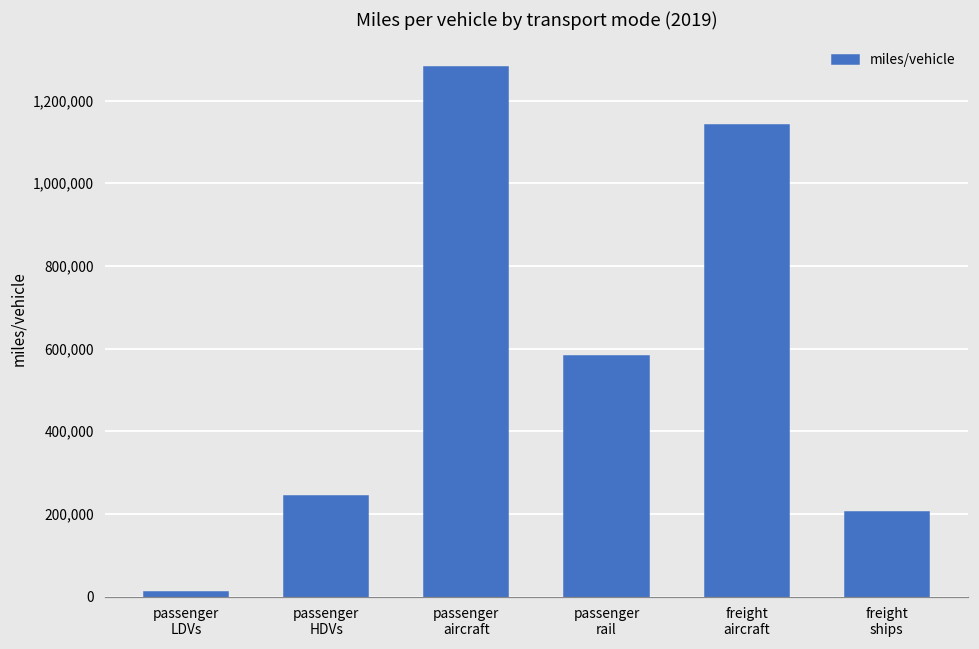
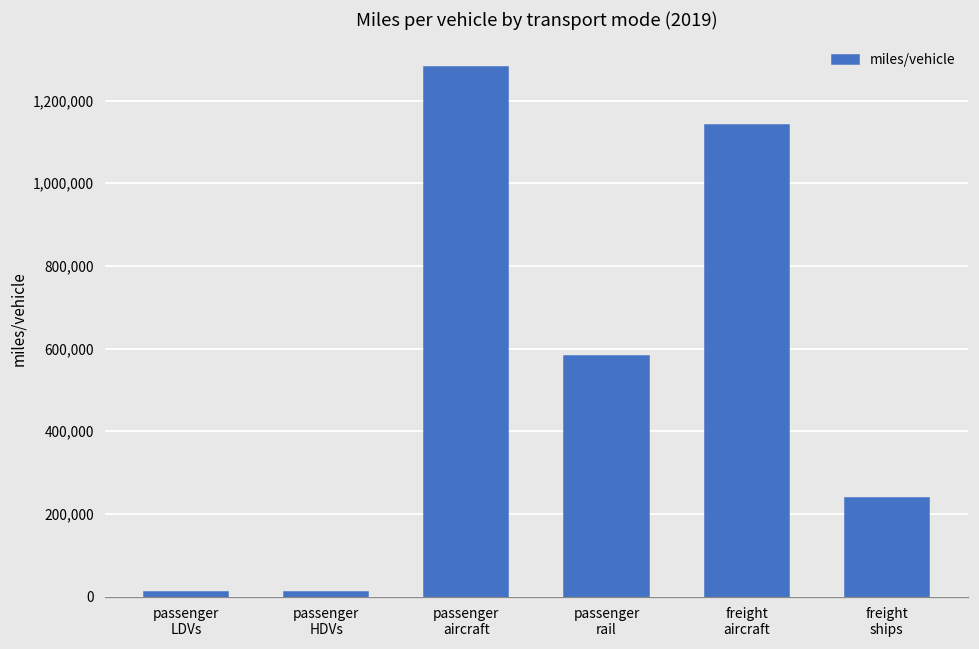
passenger HDVs: 240,000 -> 10,000
freight ships: 210,000 -> 240,000
